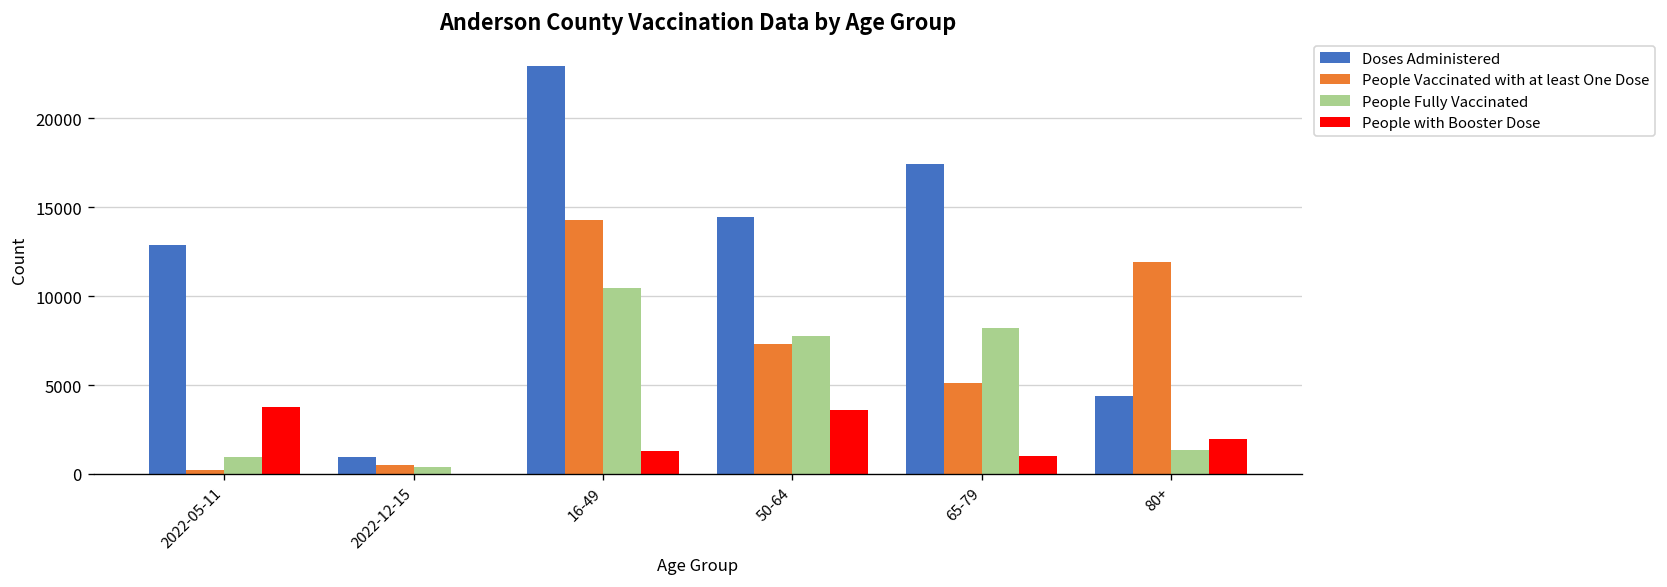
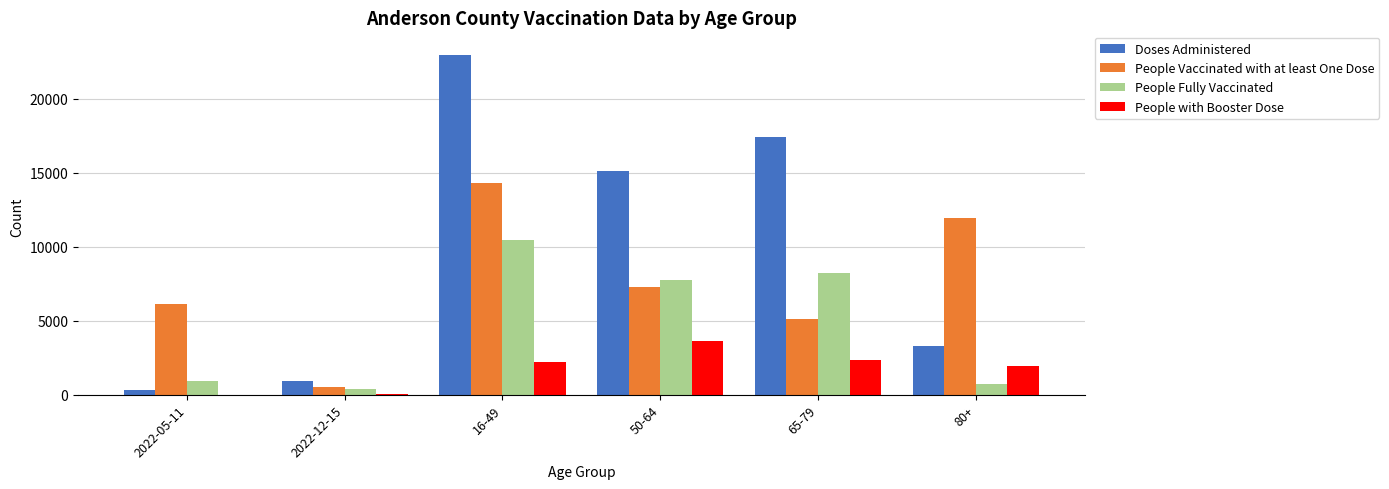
Doses Administered, 2022-05-11: 12900 -> 300
People Vaccinated with at least One Dose, 2022-05-11: 200 -> 6100
People with Booster Dose, 2022-05-11: 3700 -> 0
People with Booster Dose, 16-49: 1300 -> 2200
Doses Administered, 50-64: 14500 -> 15100
People with Booster Dose, 65-79: 1000 -> 2400
Doses Administered, 80+: 4400 -> 3300
People Fully Vaccinated, 80+: 1300 -> 700
